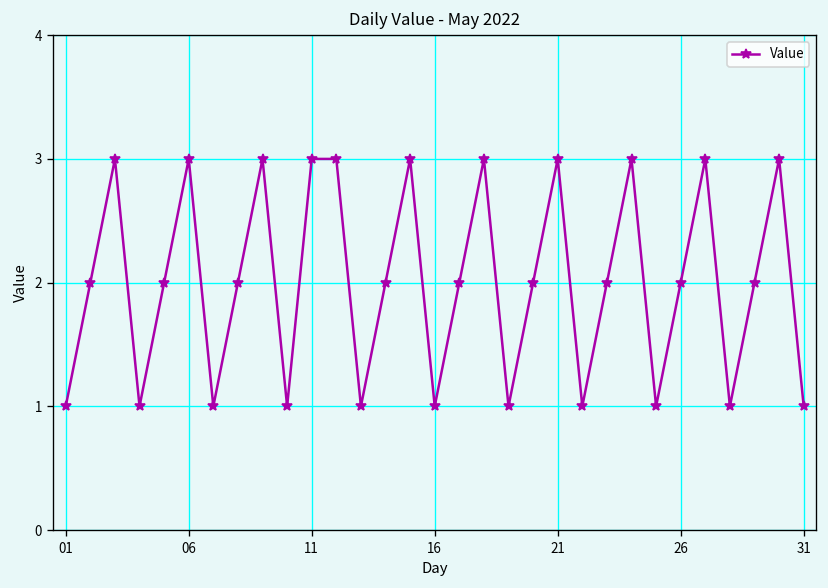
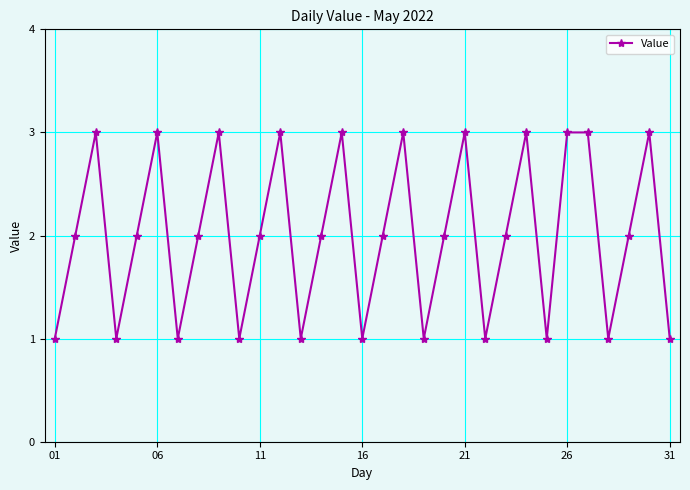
11: 3 -> 2
26: 2 -> 3
